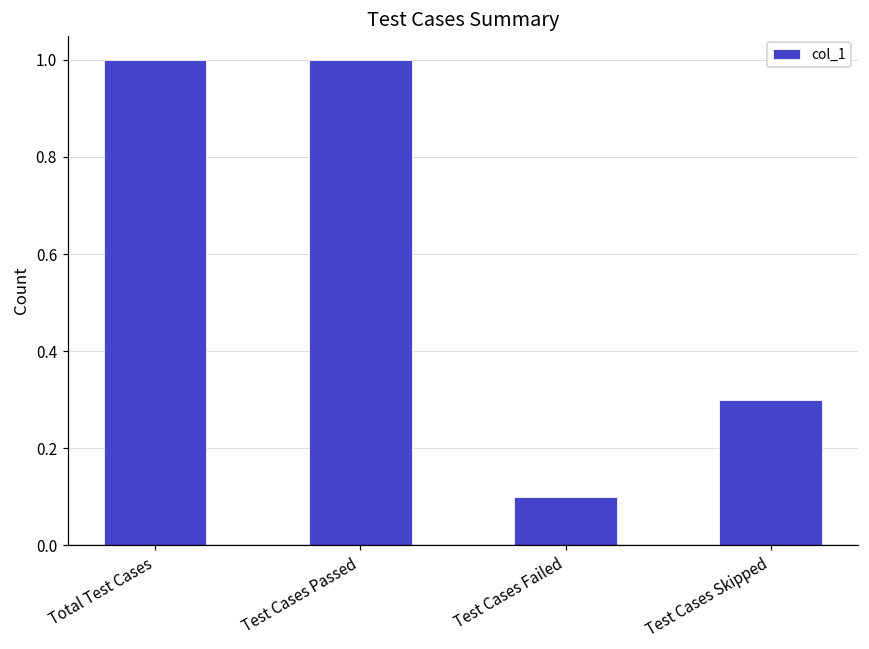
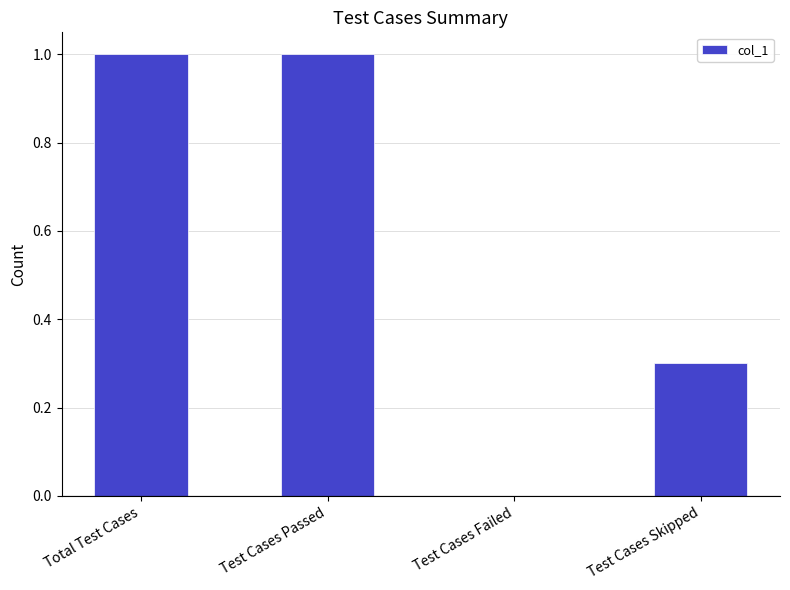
Test Cases Failed: 0.1 -> 0.0
